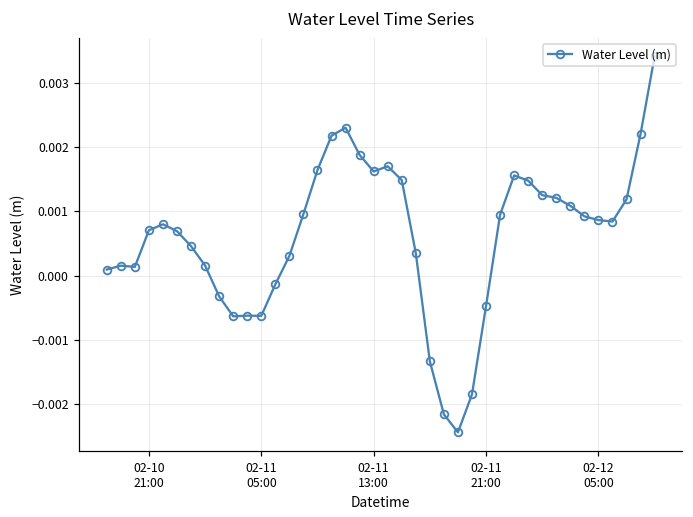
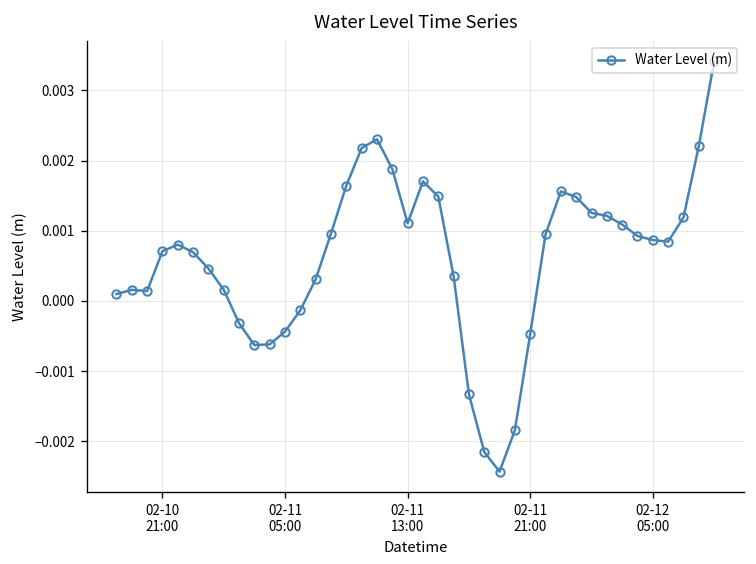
02-11 05:00: -0.0006 -> -0.0004
02-11 13:00: 0.0016 -> 0.0011
